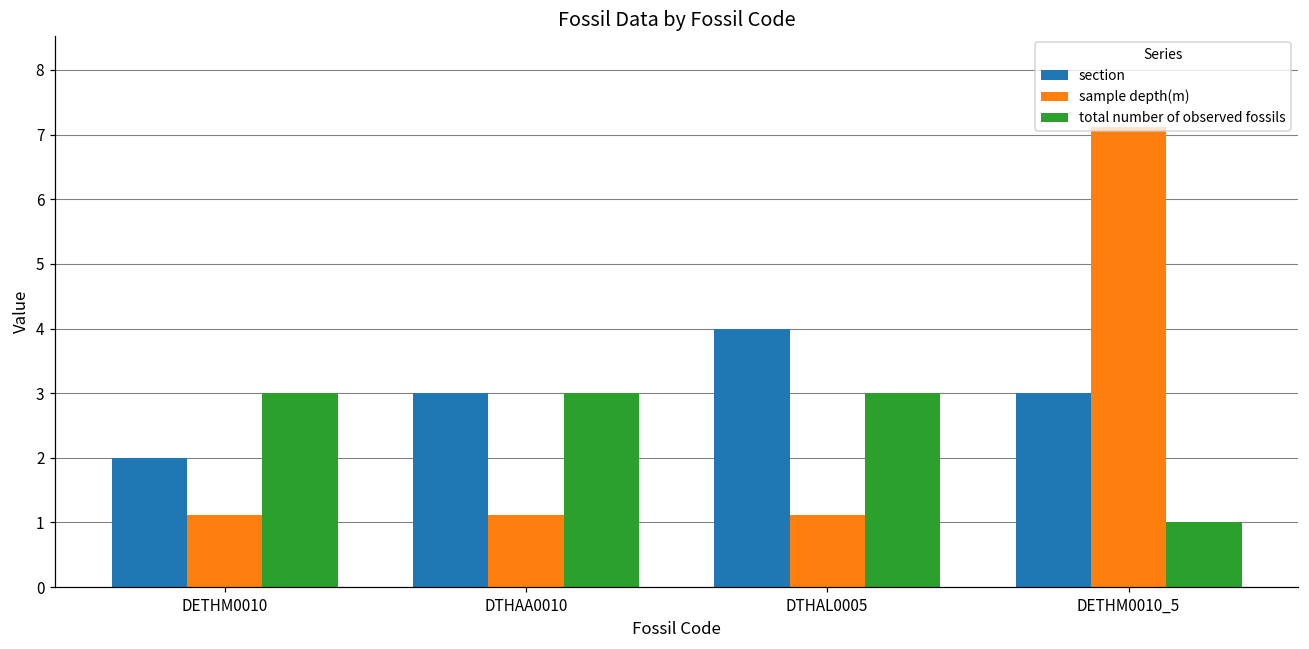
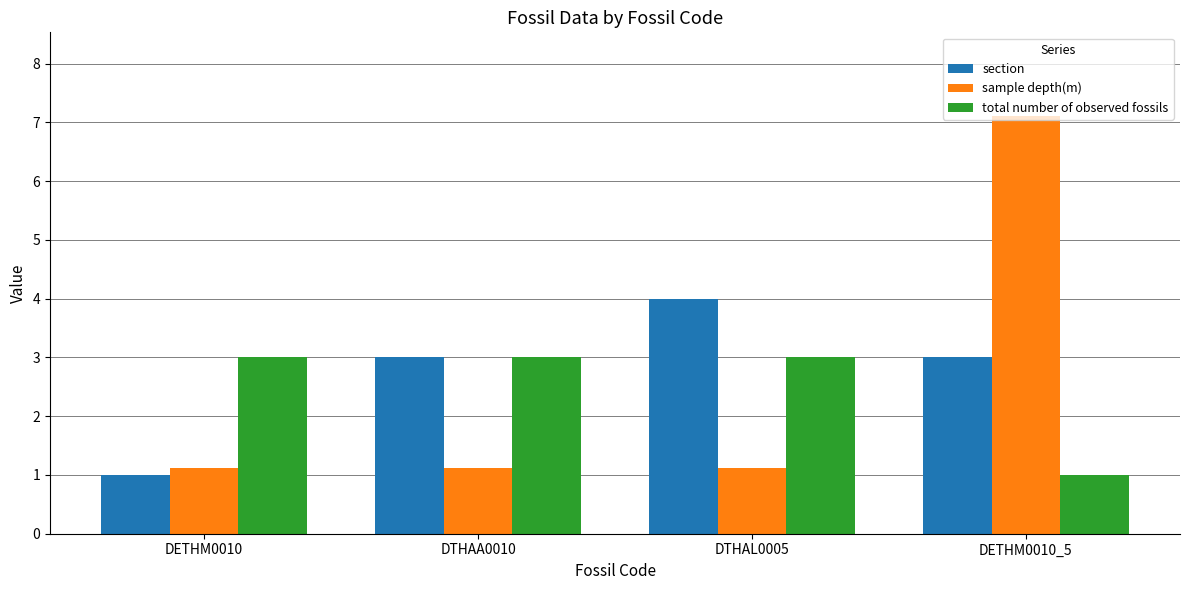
section, DETHM0010: 2 -> 1
